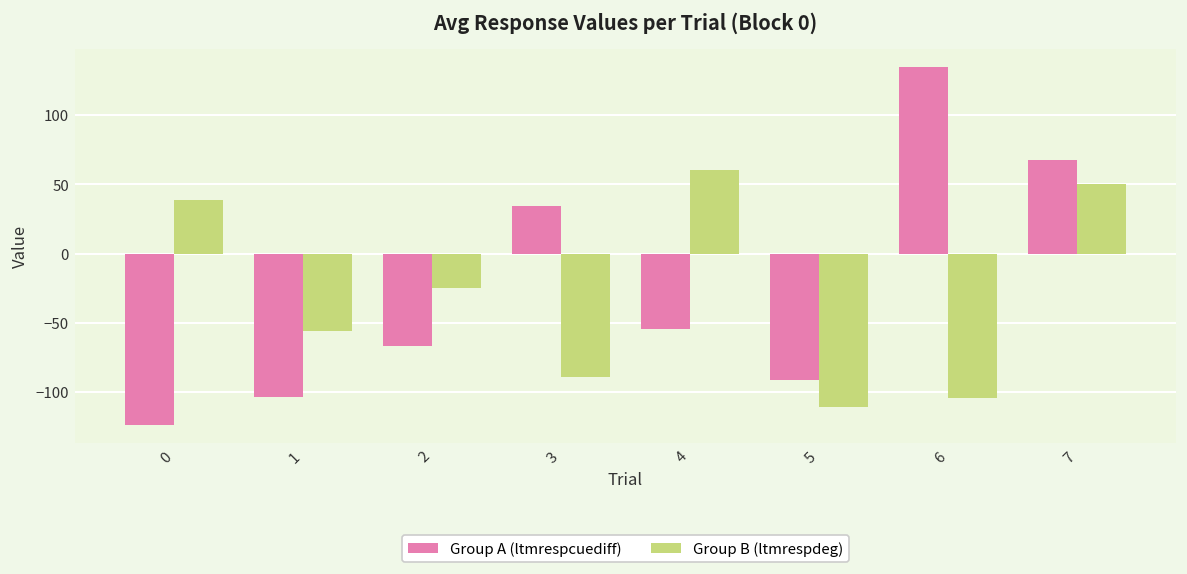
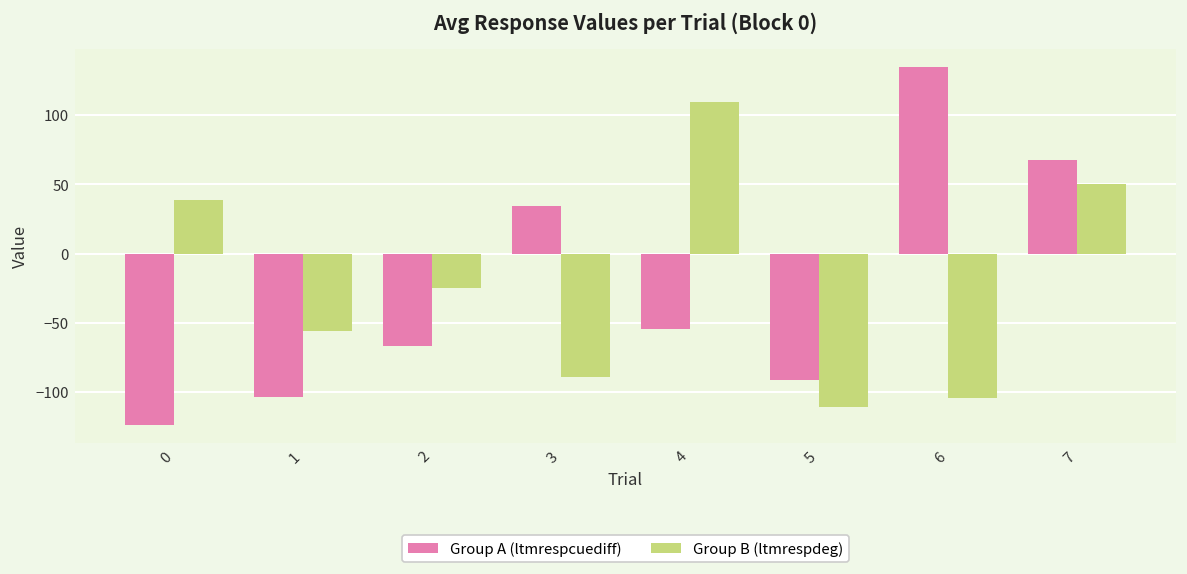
Group B (ltmrespdeg), 4: 60 -> 110
